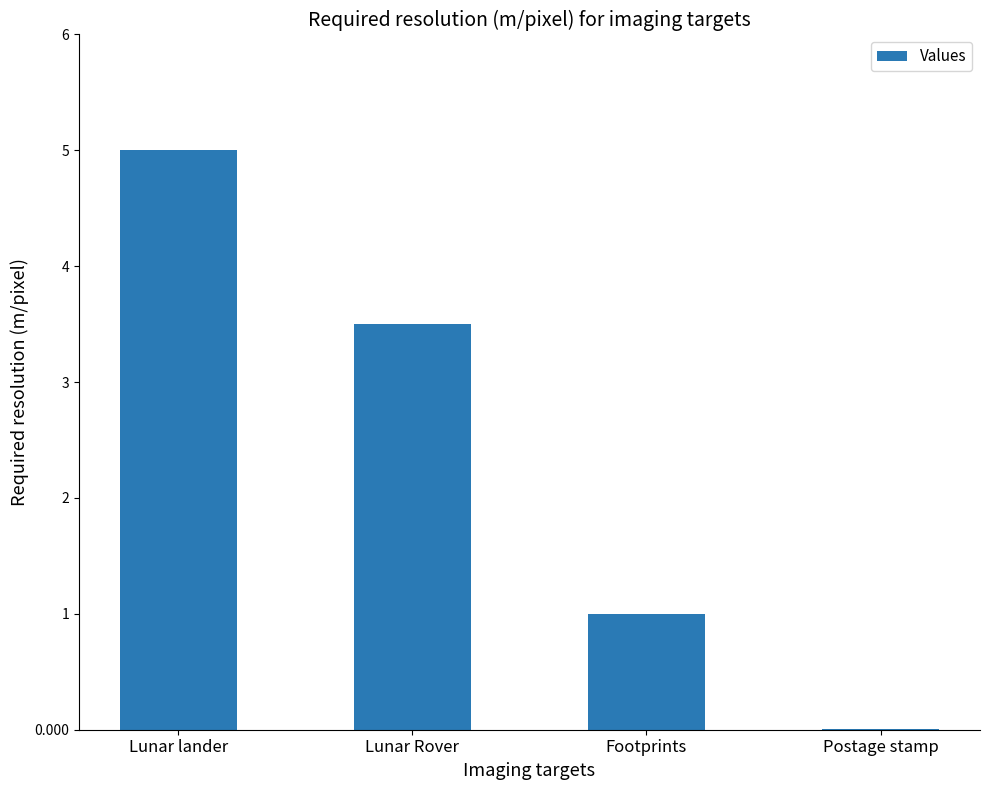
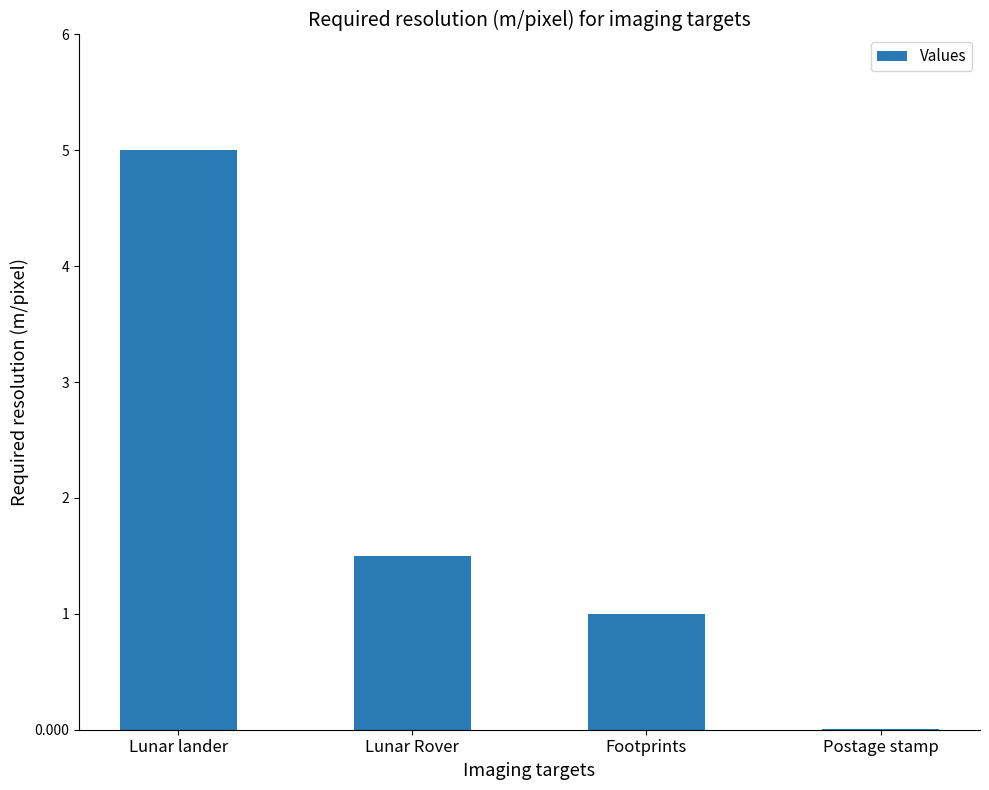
Lunar Rover: 3.5 -> 1.5
